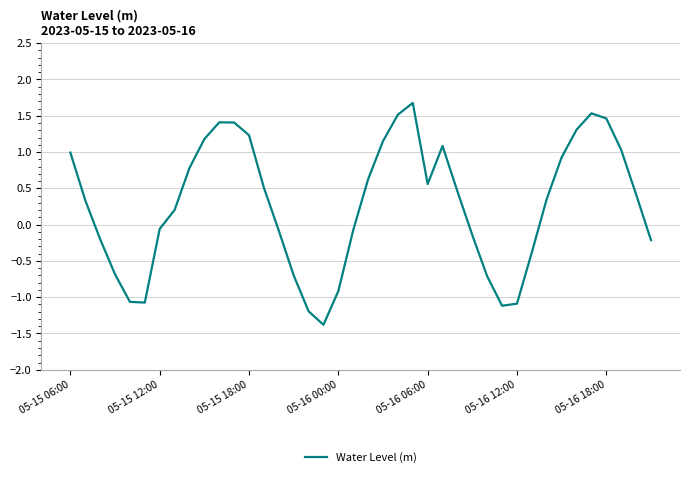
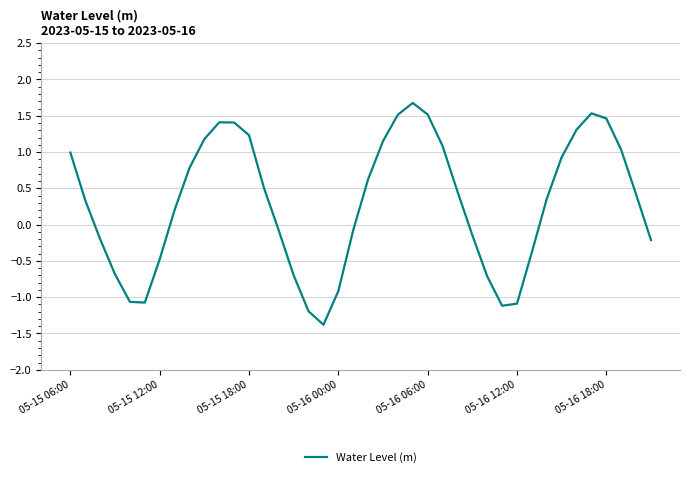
05-15 12:00: -0.1 -> -0.5
05-16 06:00: 0.6 -> 1.5
